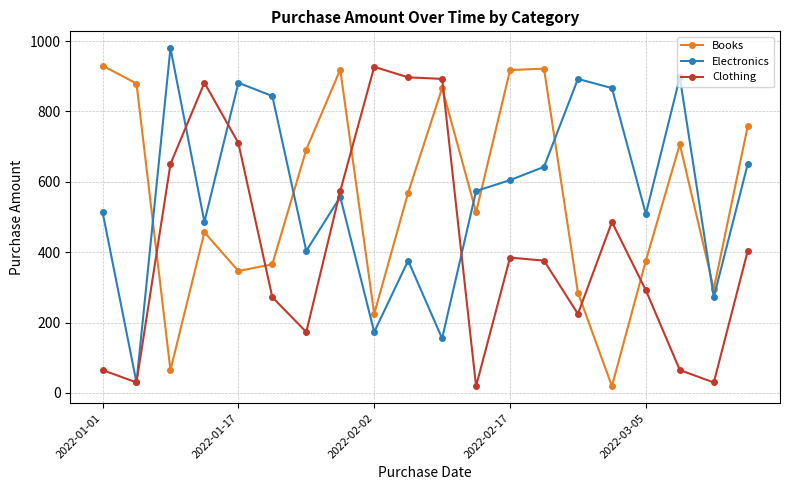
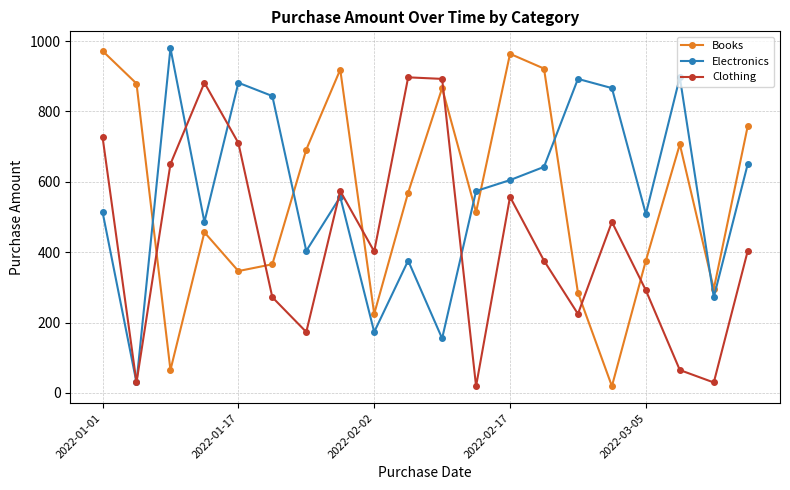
Books, 2022-01-01: 930 -> 970
Clothing, 2022-01-01: 70 -> 730
Clothing, 2022-02-02: 930 -> 400
Books, 2022-02-17: 920 -> 960
Clothing, 2022-02-17: 380 -> 560
